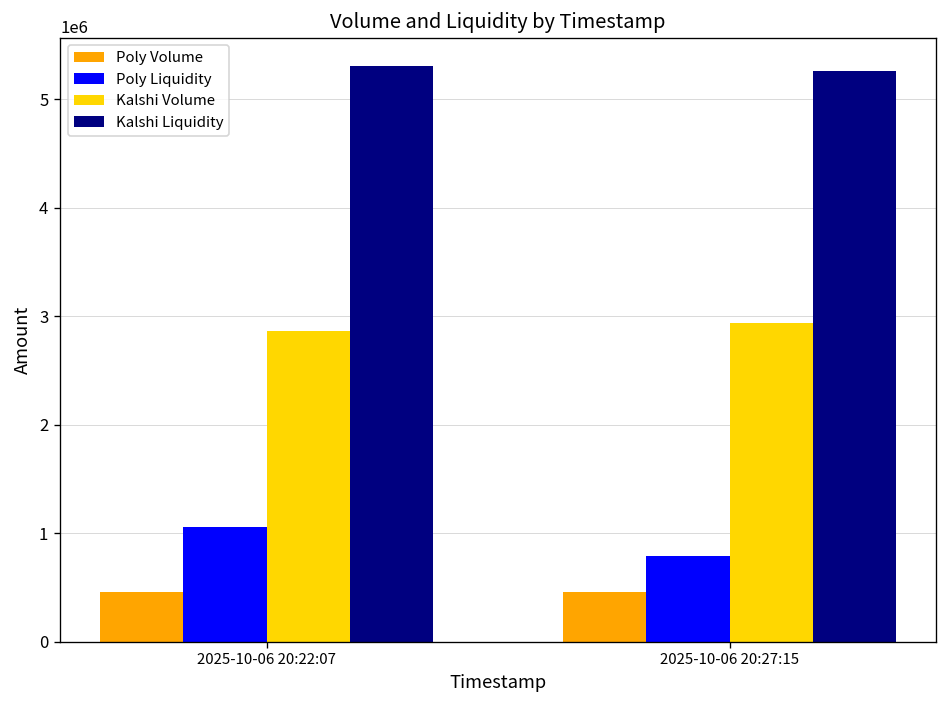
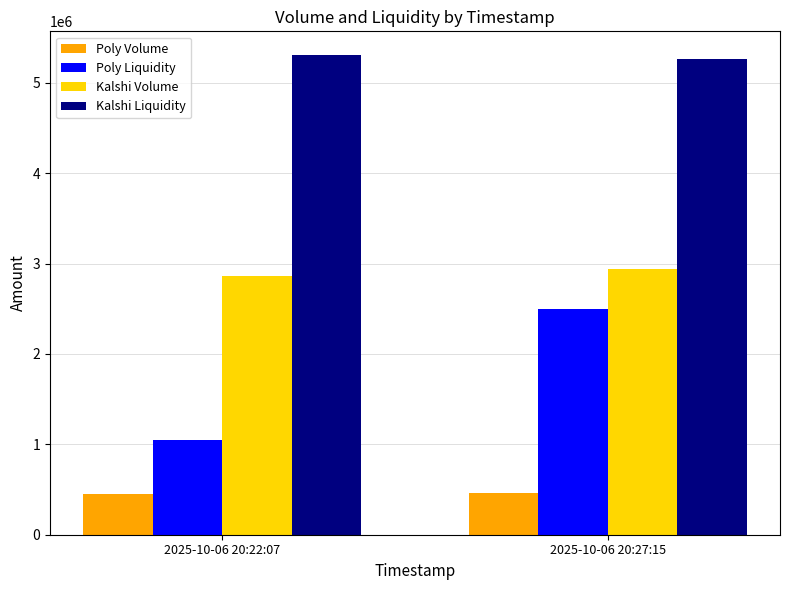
Poly Liquidity, 2025-10-06 20:27:15: 800000 -> 2500000
